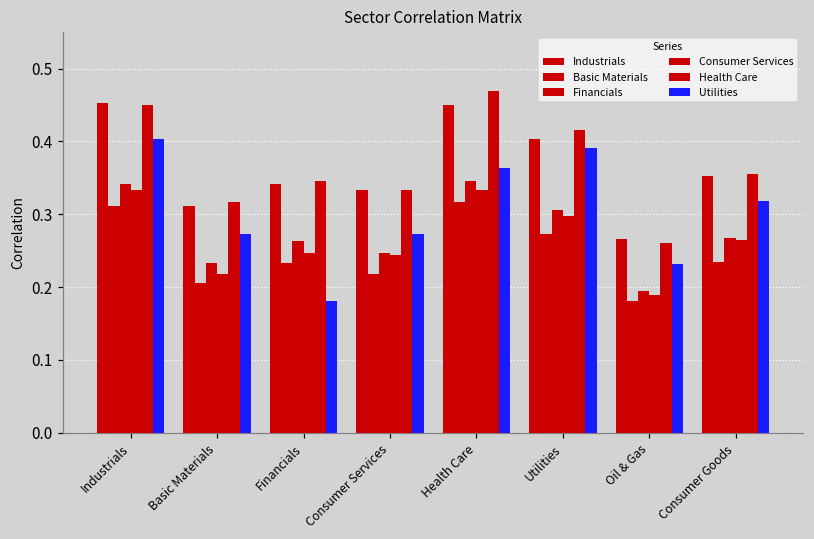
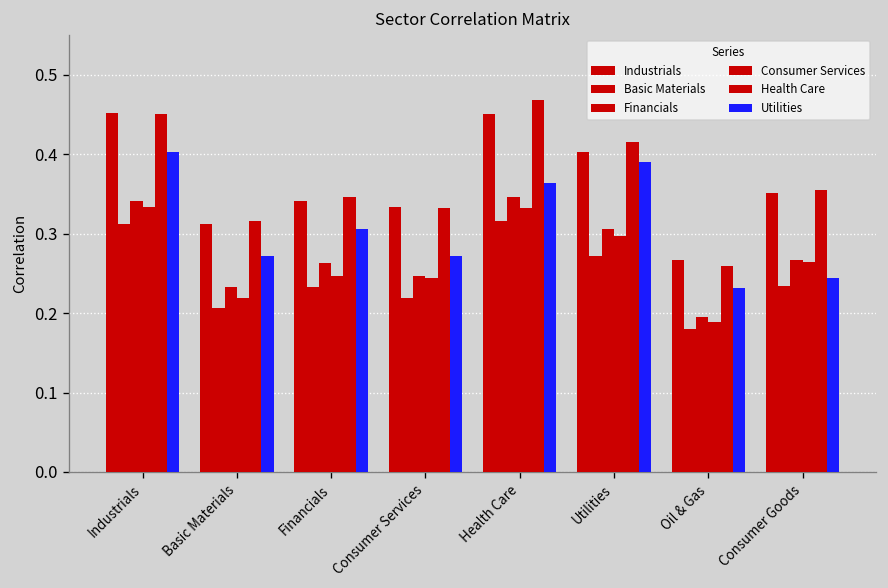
Utilities, Financials: 0.18 -> 0.31
Utilities, Consumer Goods: 0.32 -> 0.24
